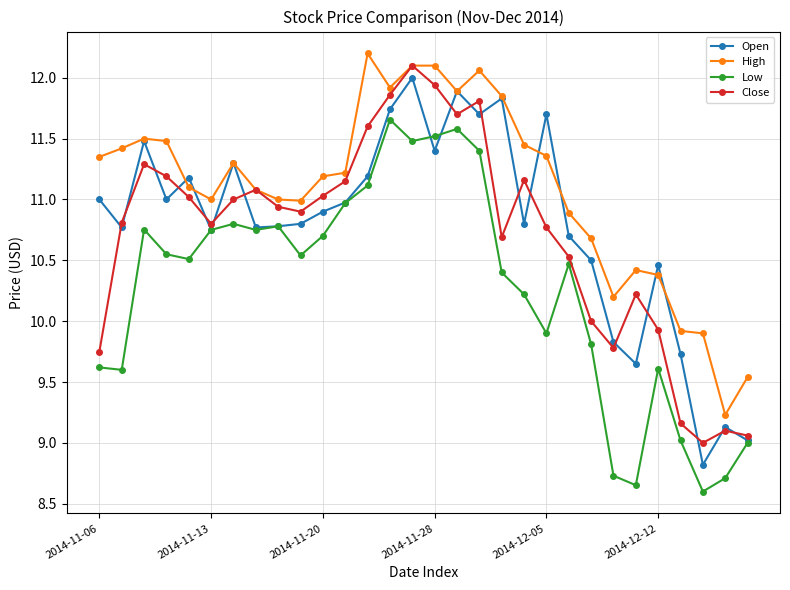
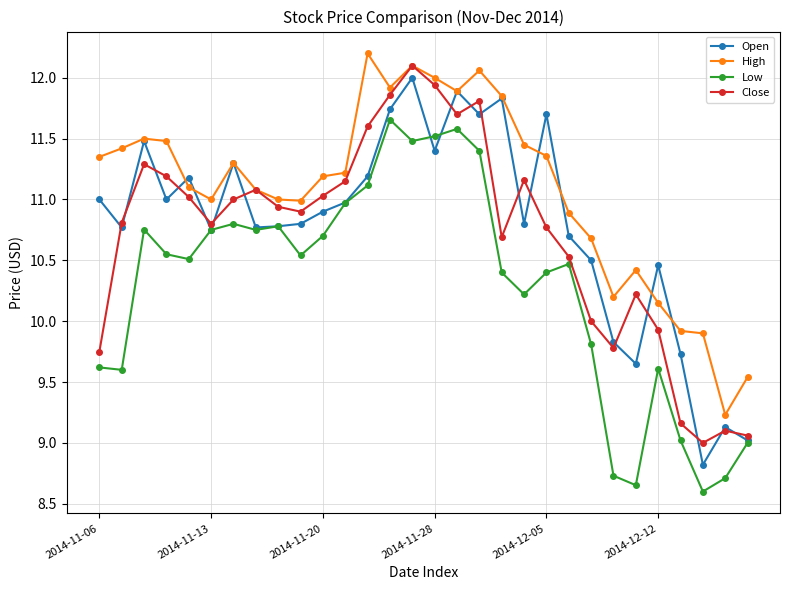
High, 2014-11-28: 12.1 -> 12.0
Low, 2014-12-05: 9.9 -> 10.4
High, 2014-12-12: 10.38 -> 10.15
